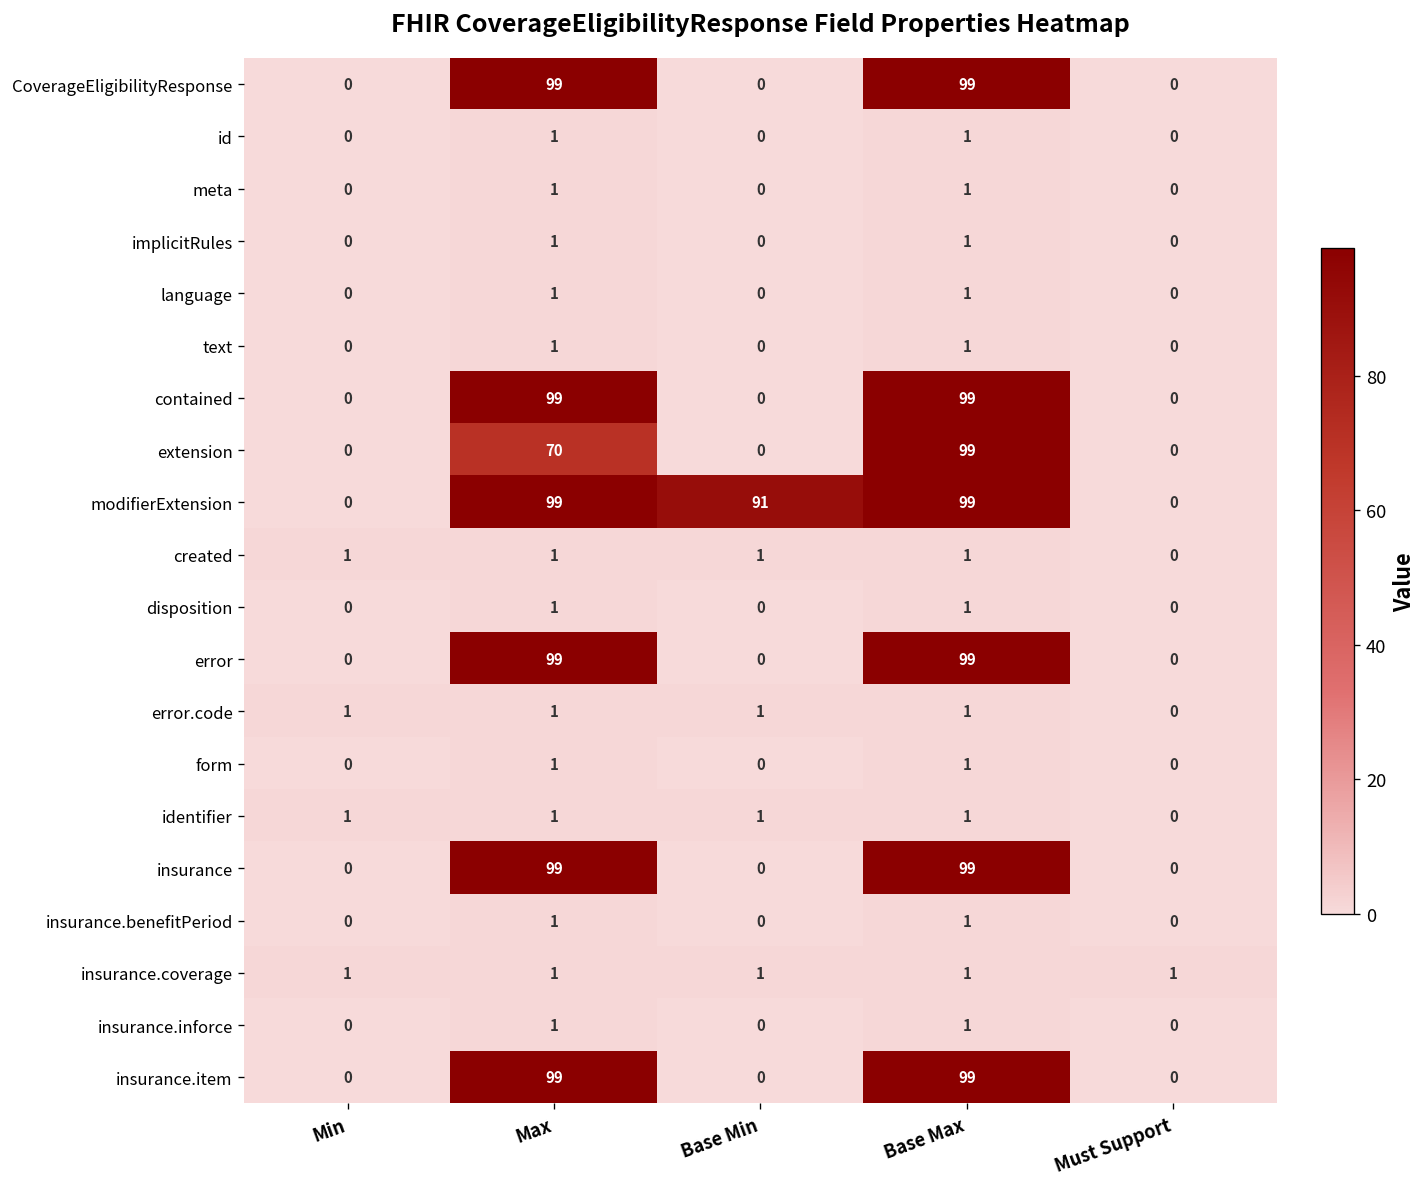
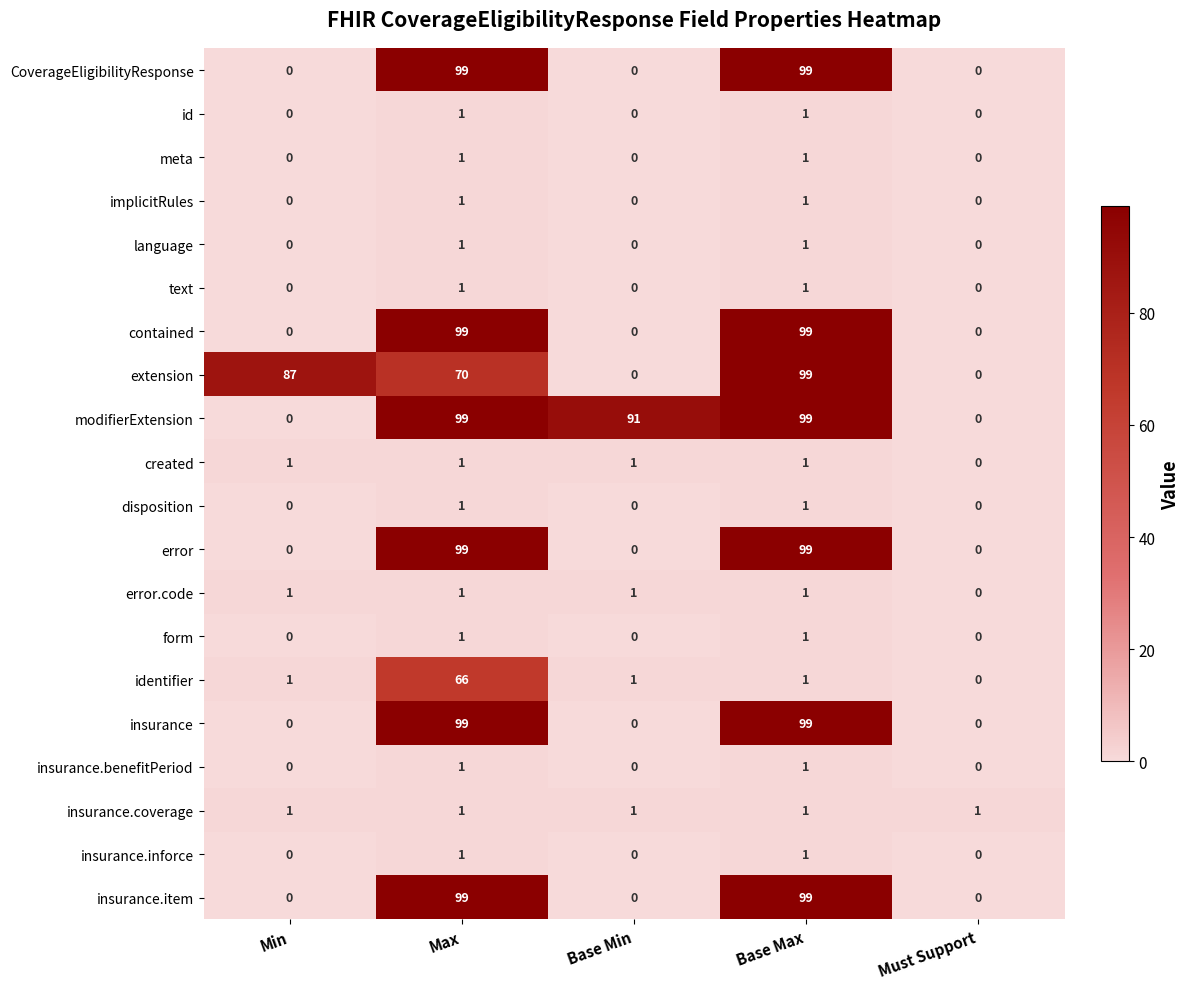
extension, Min: 0 -> 87
identifier, Max: 1 -> 66
